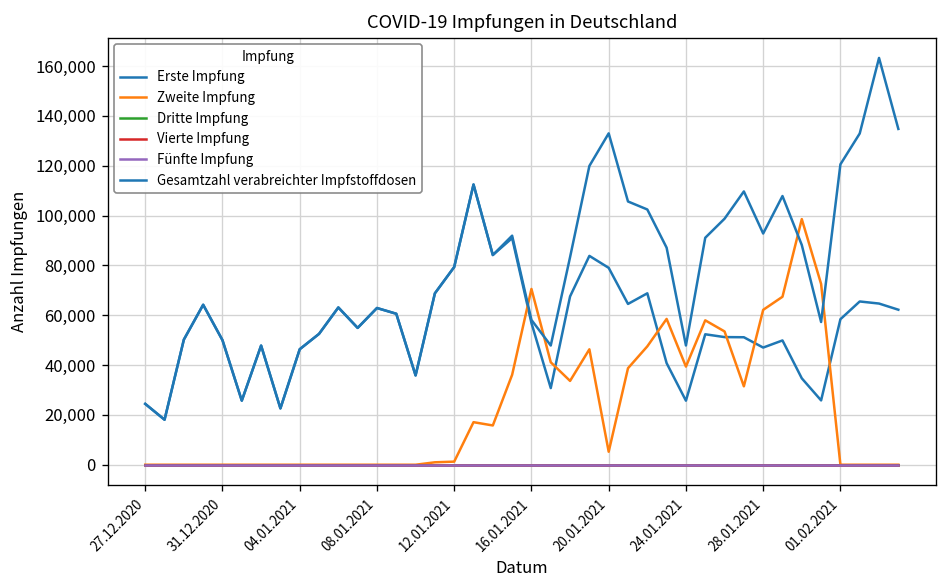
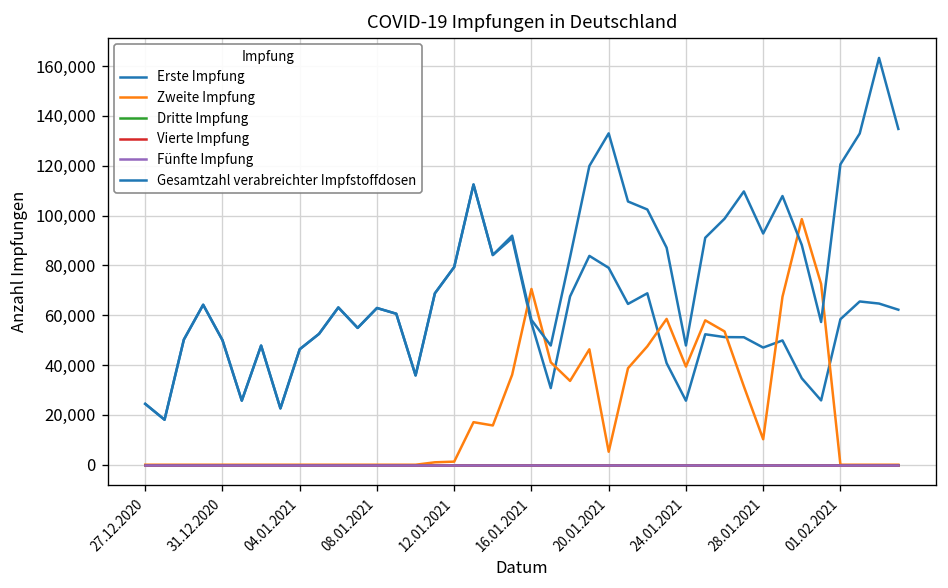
Zweite Impfung, 28.01.2021: 62,000 -> 10,000
